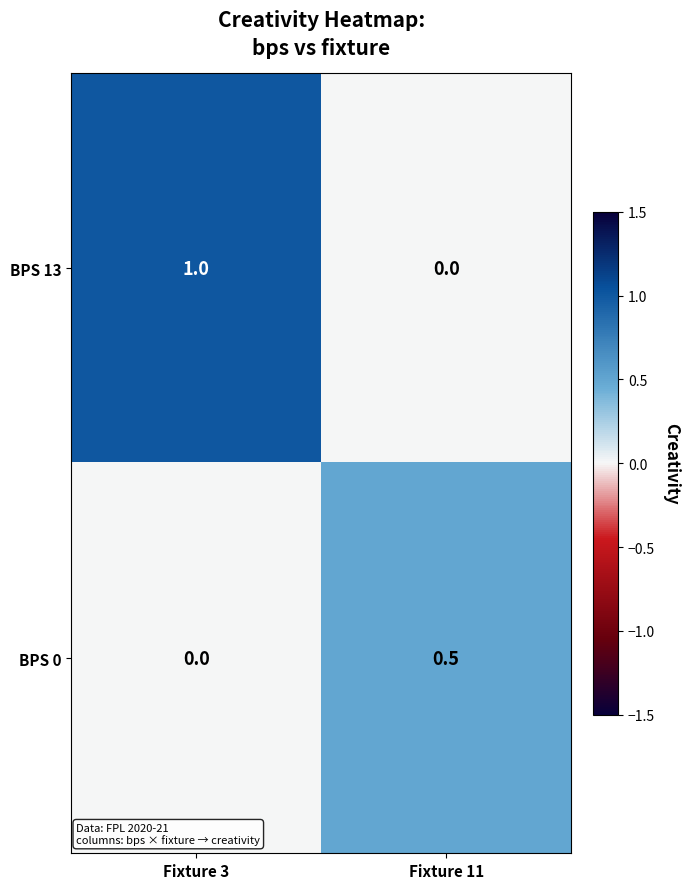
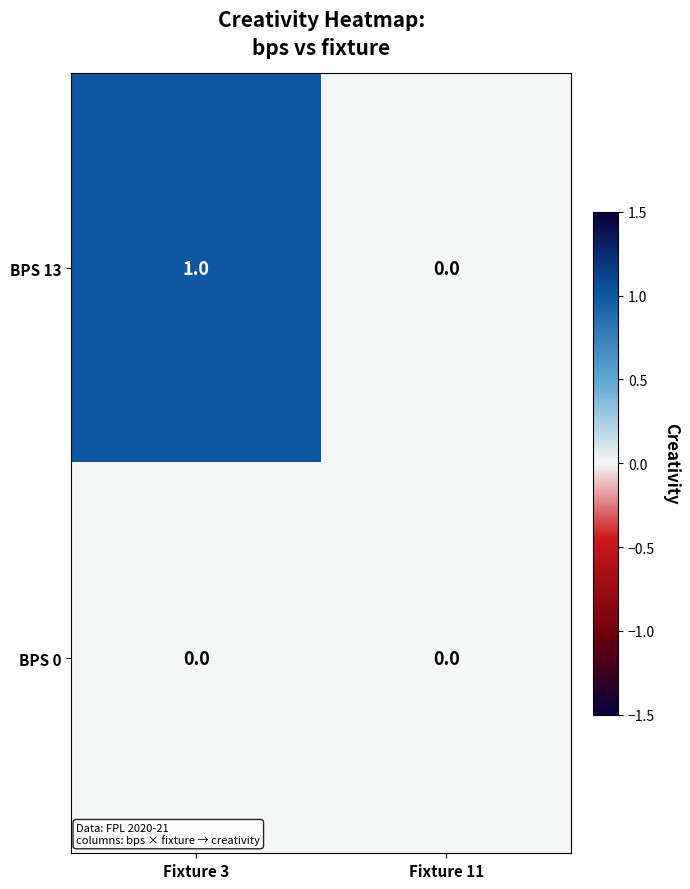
BPS 0, Fixture 11: 0.5 -> 0.0
